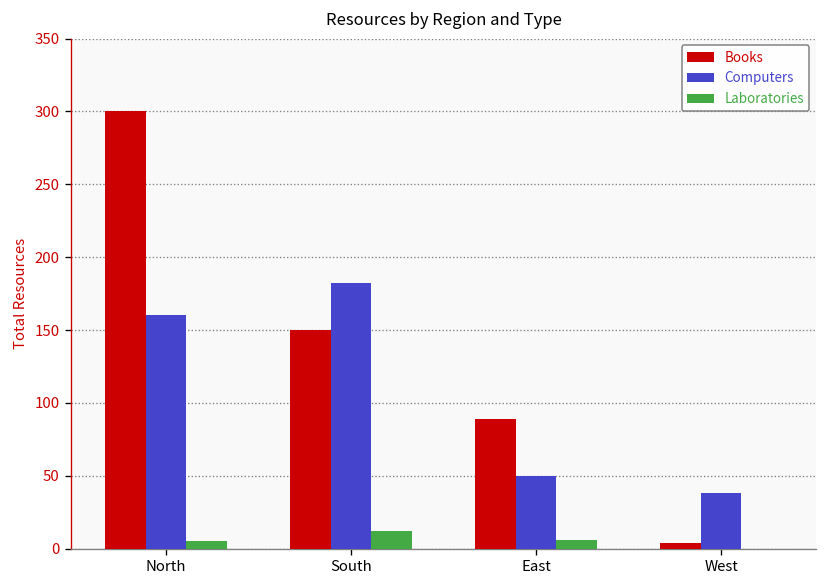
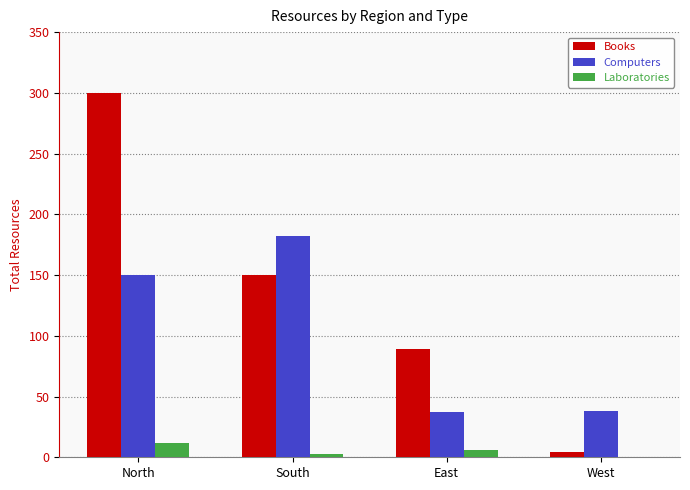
Computers, North: 160 -> 150
Laboratories, North: 5 -> 12
Laboratories, South: 12 -> 3
Computers, East: 50 -> 37
